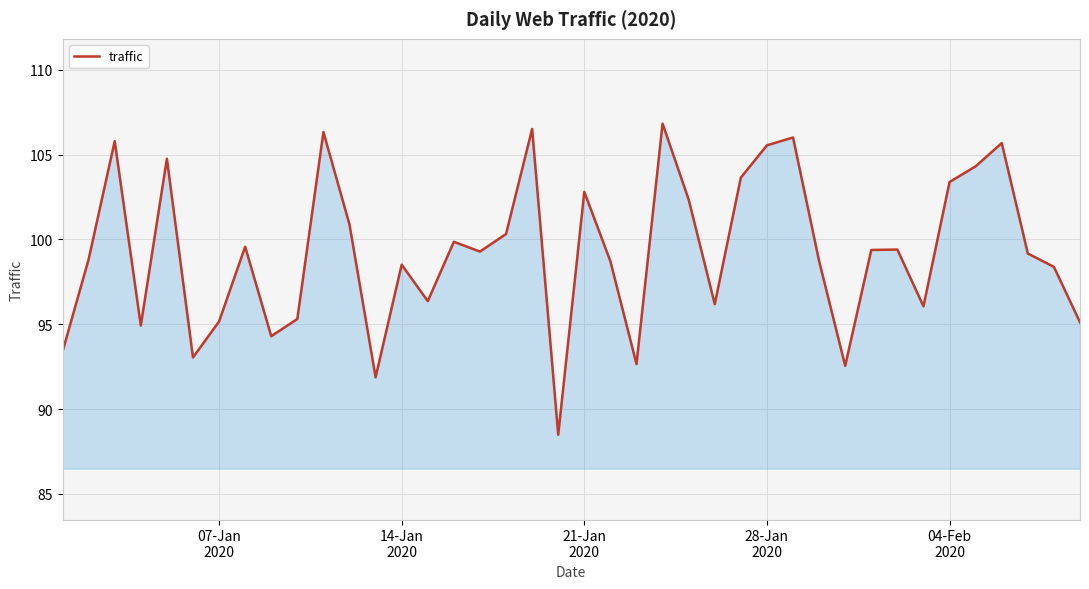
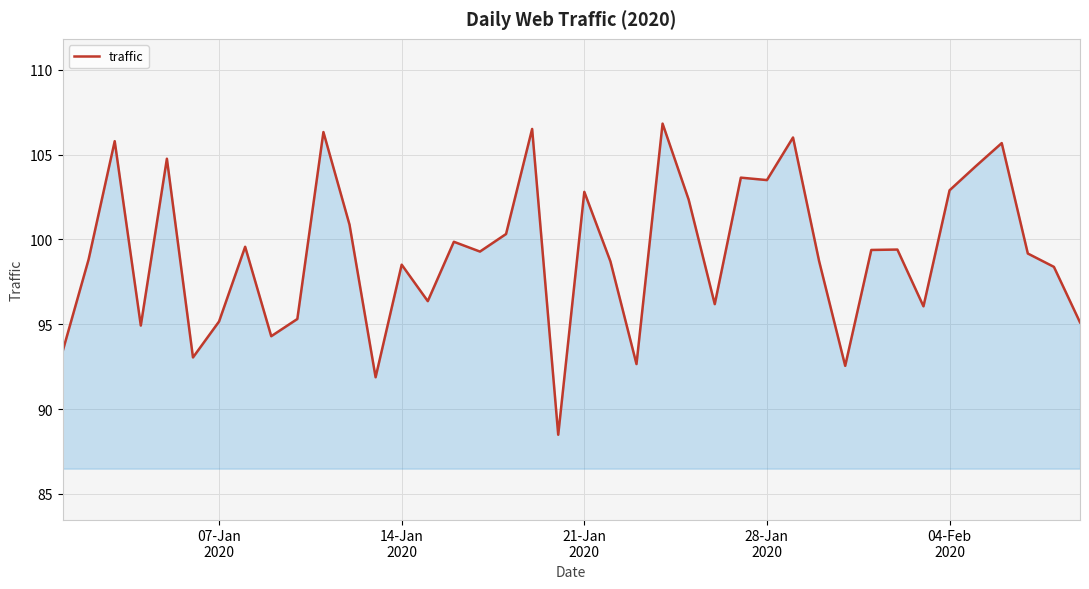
28-Jan 2020: 105.6 -> 103.5
04-Feb 2020: 103.4 -> 102.9
